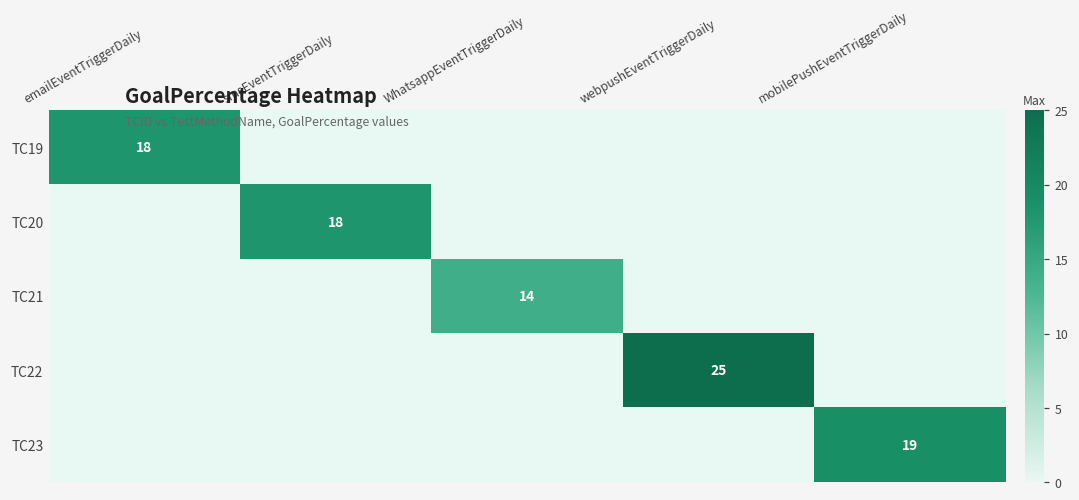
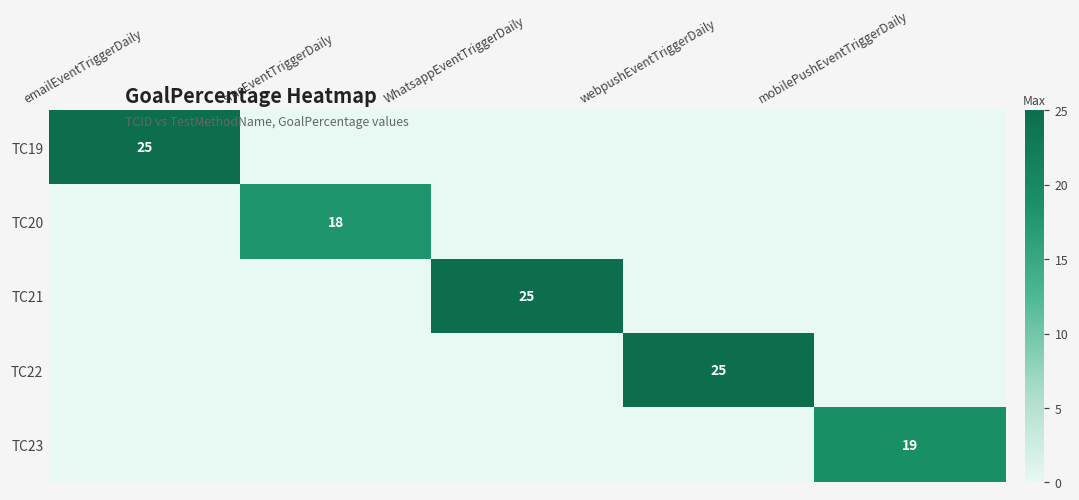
TC19, emailEventTriggerDaily: 18 -> 25
TC21, WhatsappEventTriggerDaily: 14 -> 25
